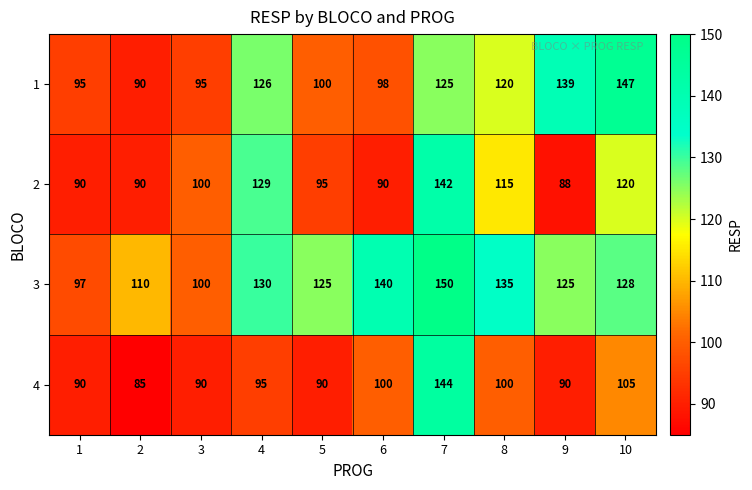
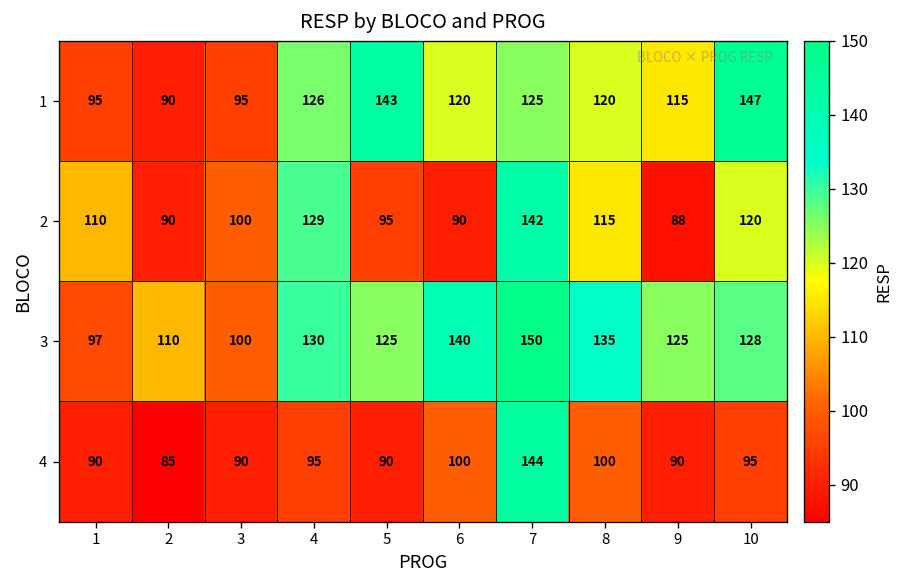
1, 5: 100 -> 143
1, 6: 98 -> 120
1, 9: 139 -> 115
2, 1: 90 -> 110
4, 10: 105 -> 95
